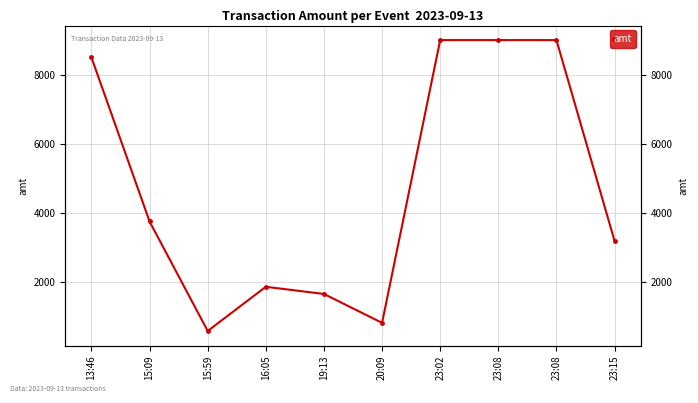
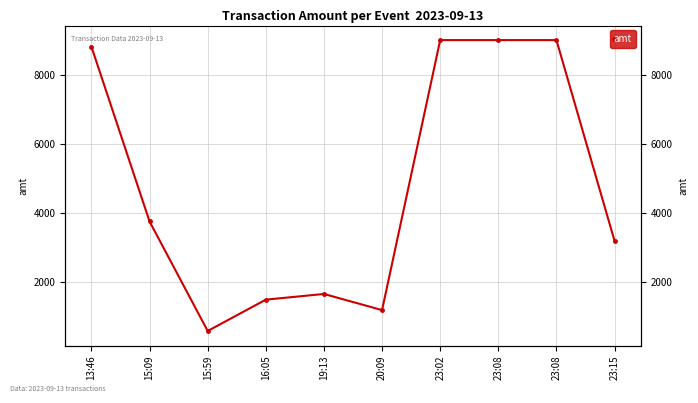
13:46: 8500 -> 8800
16:05: 1900 -> 1500
20:09: 800 -> 1200
